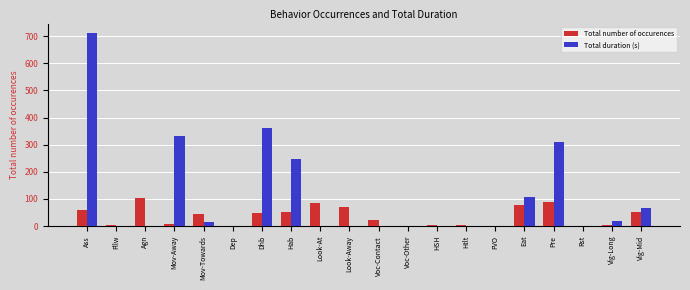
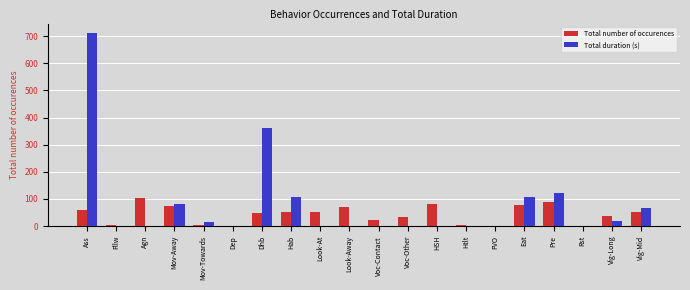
Total number of occurences, Mov-Away: 10 -> 80
Total duration (s), Mov-Away: 330 -> 80
Total number of occurences, Mov-Towards: 50 -> 0
Total duration (s), Hab: 250 -> 110
Total number of occurences, Look-At: 80 -> 50
Total number of occurences, Voc-Other: 0 -> 30
Total number of occurences, HSH: 10 -> 80
Total duration (s), Pre: 310 -> 120
Total number of occurences, Vig-Long: 10 -> 40
